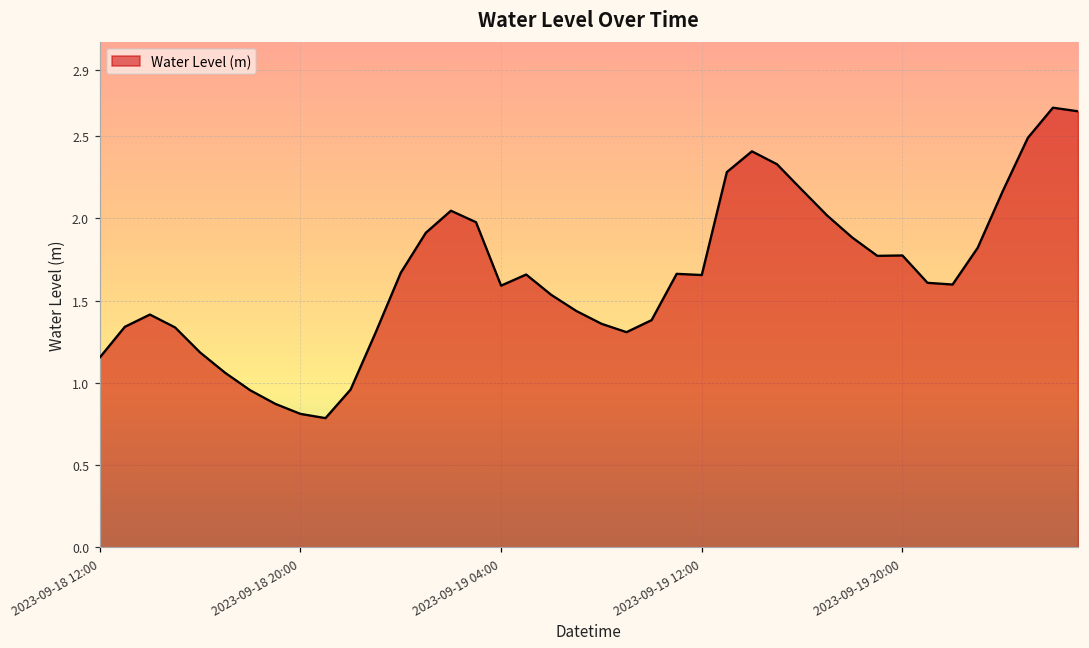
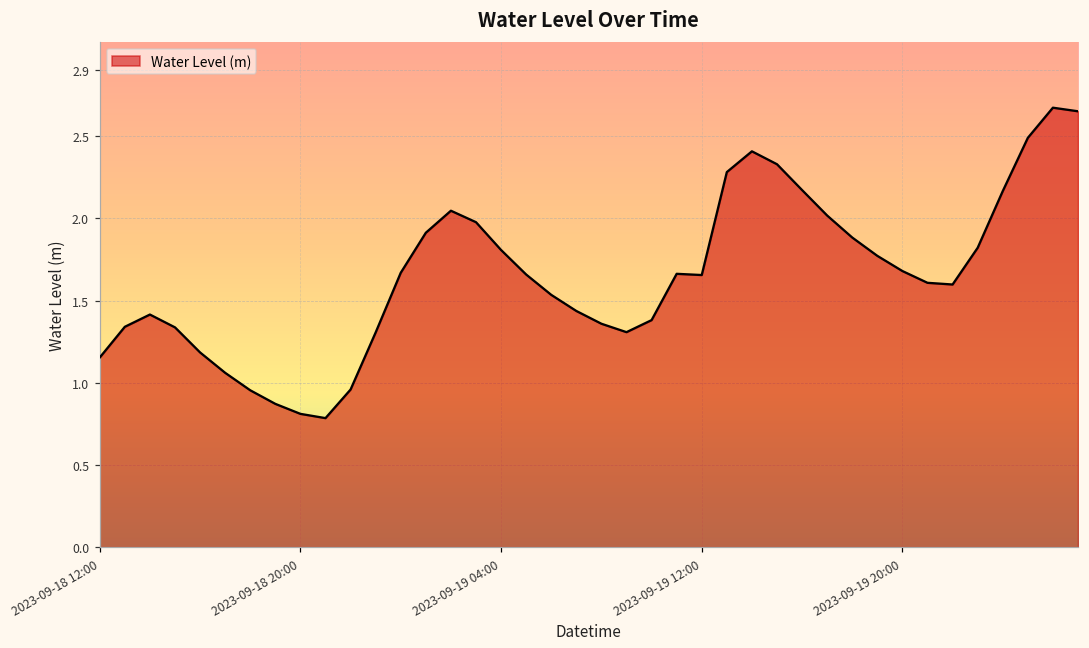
2023-09-19 04:00: 1.59 -> 1.81
2023-09-19 20:00: 1.77 -> 1.68
